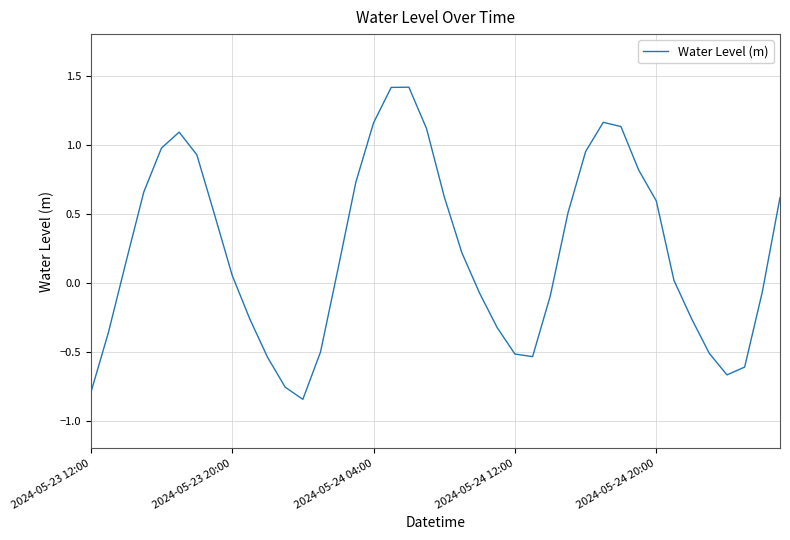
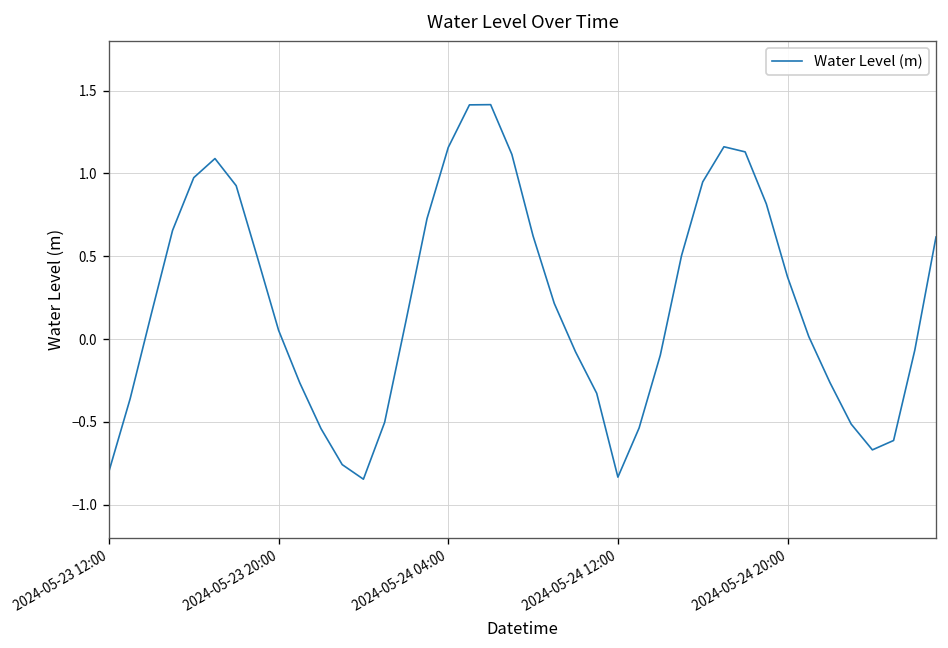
2024-05-24 12:00: -0.52 -> -0.83
2024-05-24 20:00: 0.59 -> 0.37
